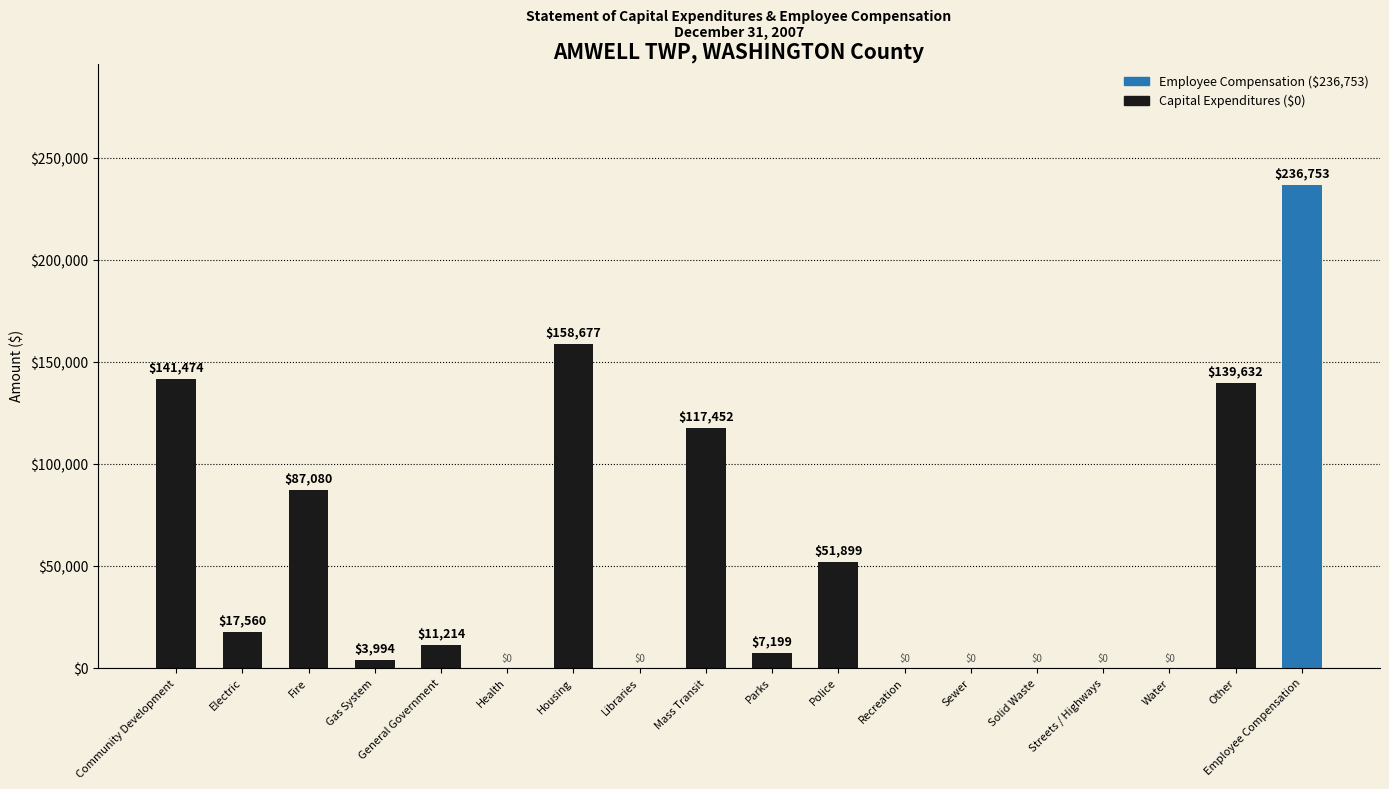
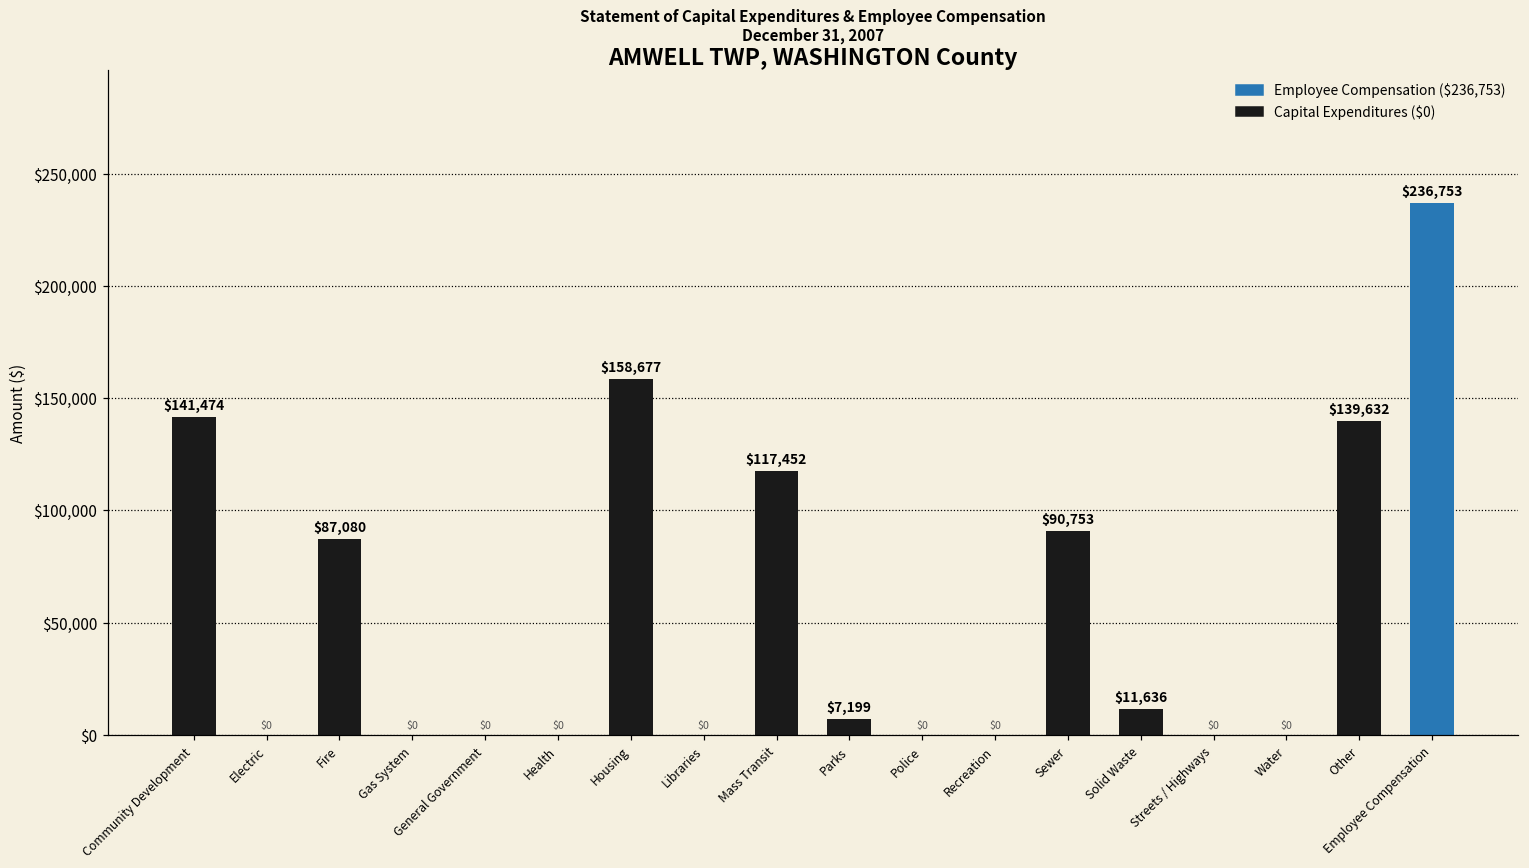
Electric: $17,560 -> $0
Gas System: $3,994 -> $0
General Government: $11,214 -> $0
Police: $51,899 -> $0
Sewer: $0 -> $90,753
Solid Waste: $0 -> $11,636
